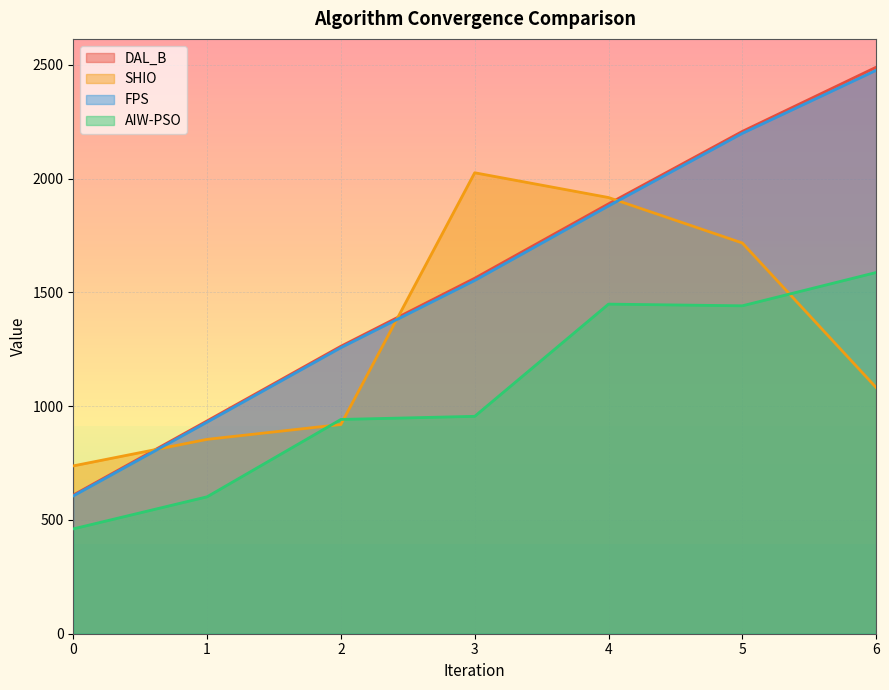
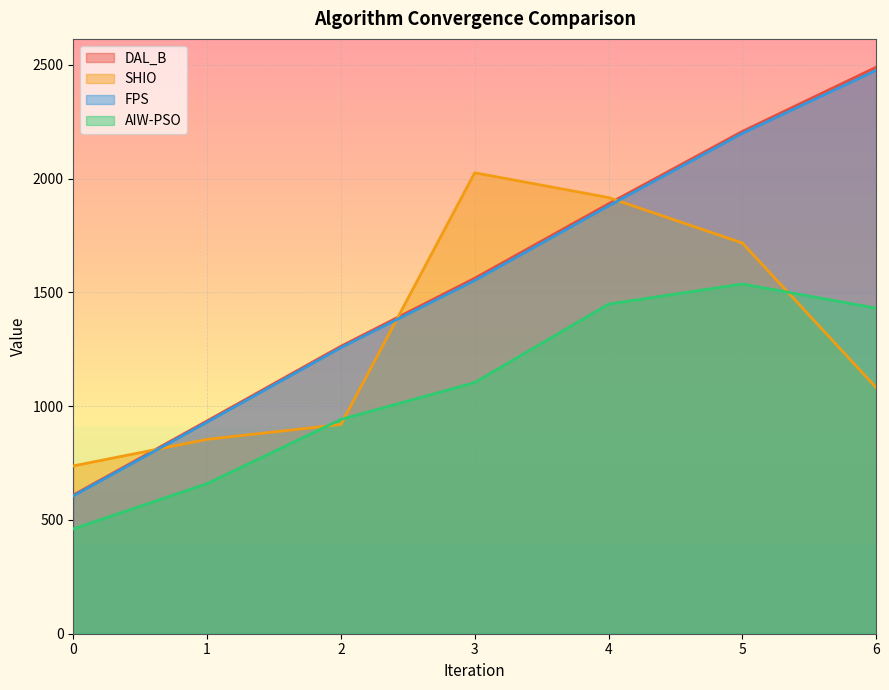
AIW-PSO, 1: 600 -> 660
AIW-PSO, 3: 960 -> 1100
AIW-PSO, 5: 1440 -> 1540
AIW-PSO, 6: 1590 -> 1430
